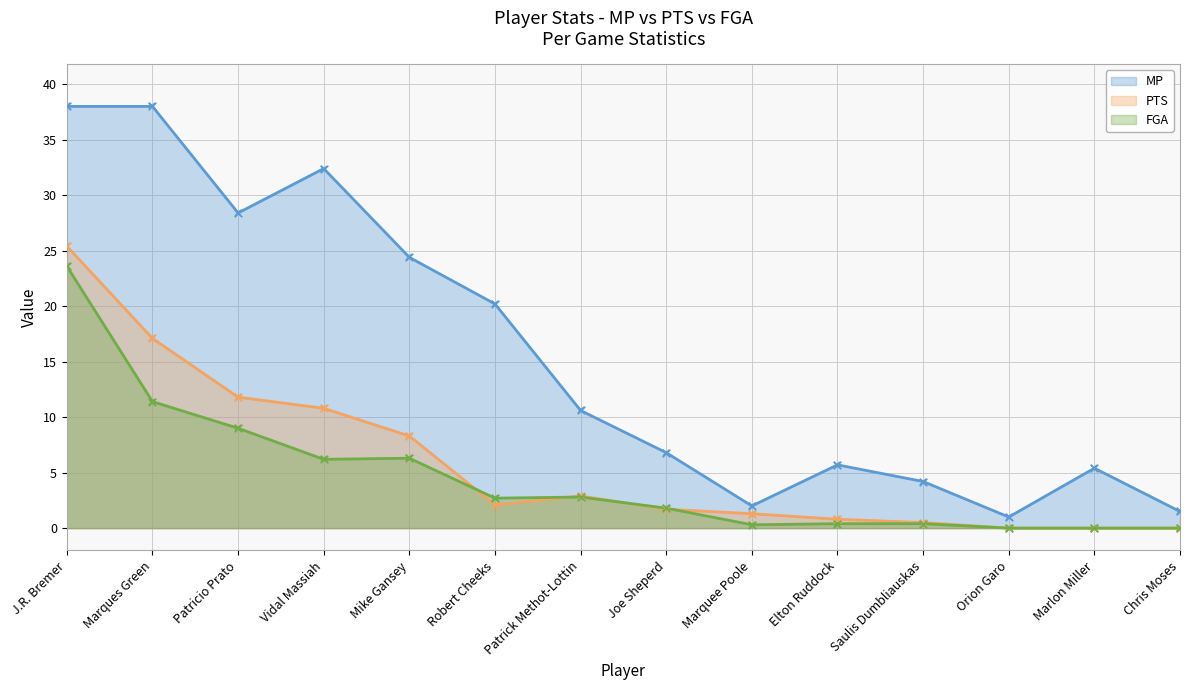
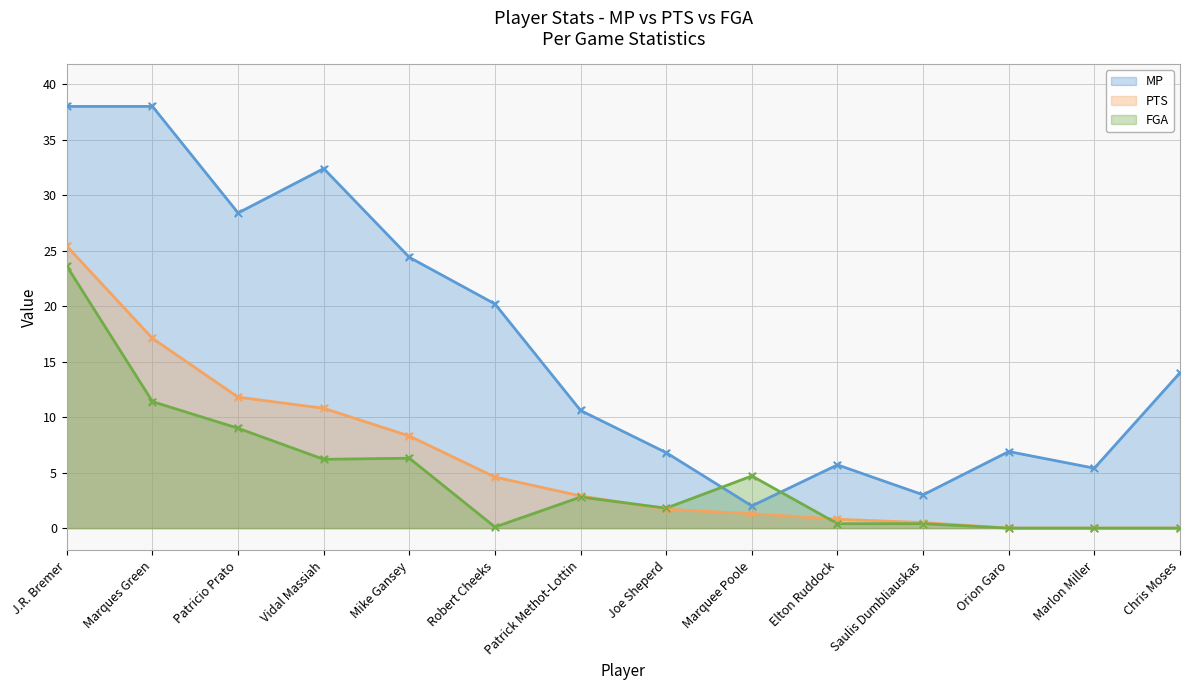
PTS, Robert Cheeks: 2.1 -> 4.6
FGA, Robert Cheeks: 2.7 -> 0.1
FGA, Marquee Poole: 0.3 -> 4.7
MP, Saulis Dumbliauskas: 4.2 -> 3.0
MP, Orion Garo: 1.0 -> 6.9
MP, Chris Moses: 1.5 -> 14.0
